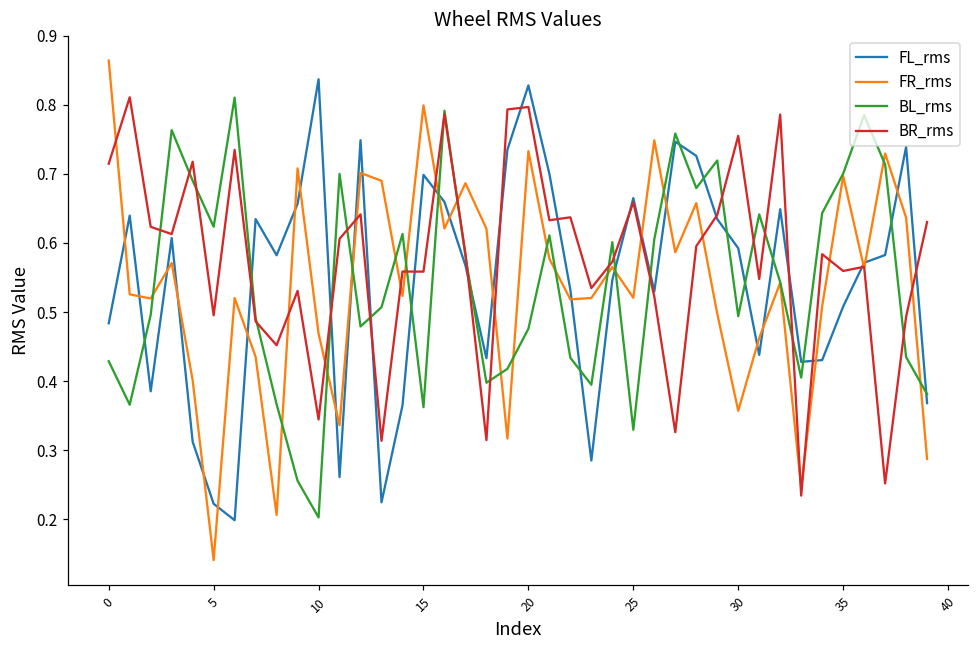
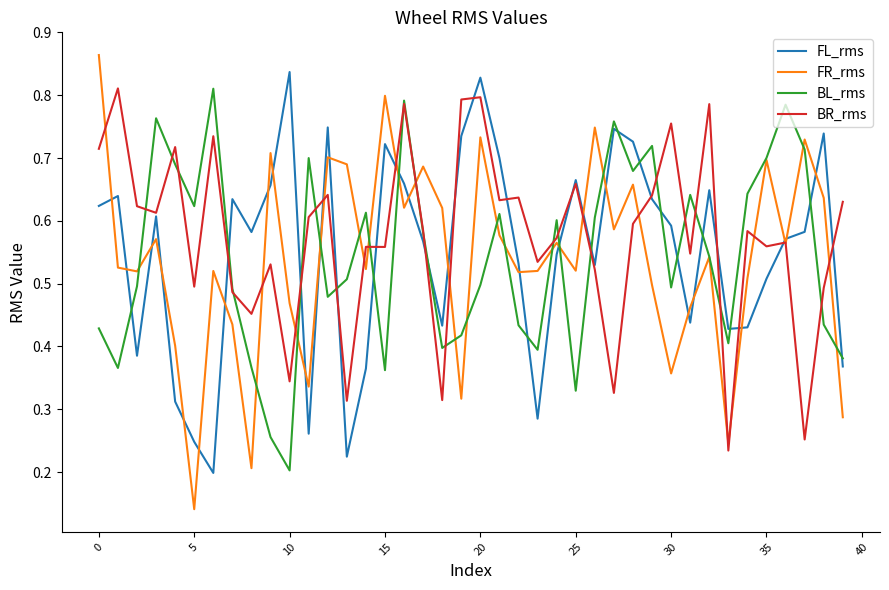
FL_rms, 0: 0.48 -> 0.62
FL_rms, 5: 0.22 -> 0.25
FL_rms, 15: 0.70 -> 0.72
BL_rms, 20: 0.48 -> 0.50
